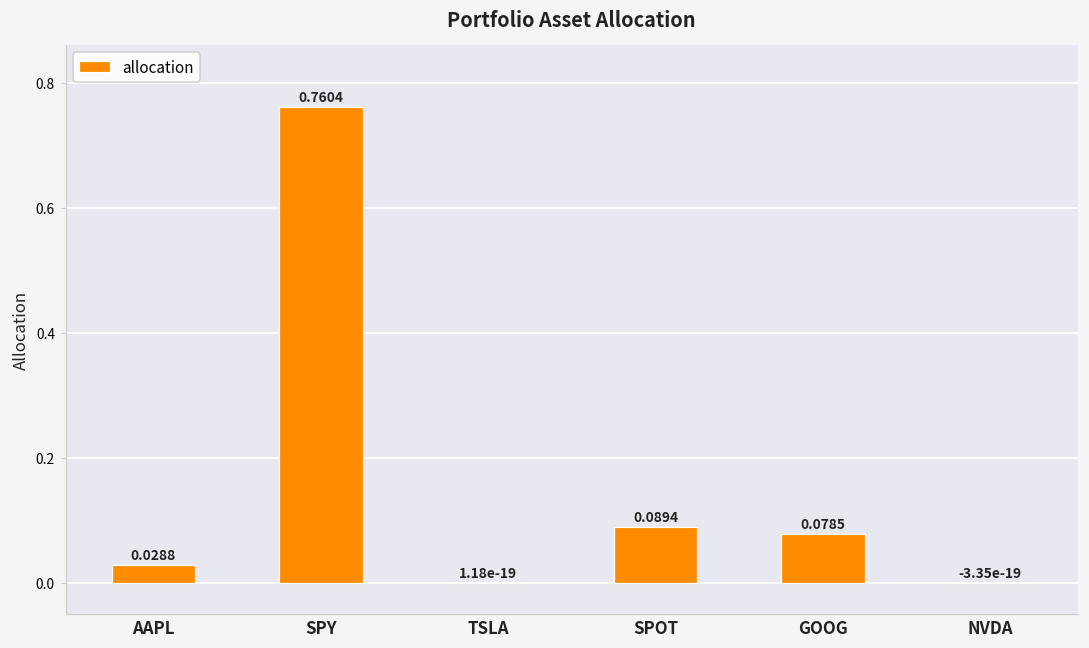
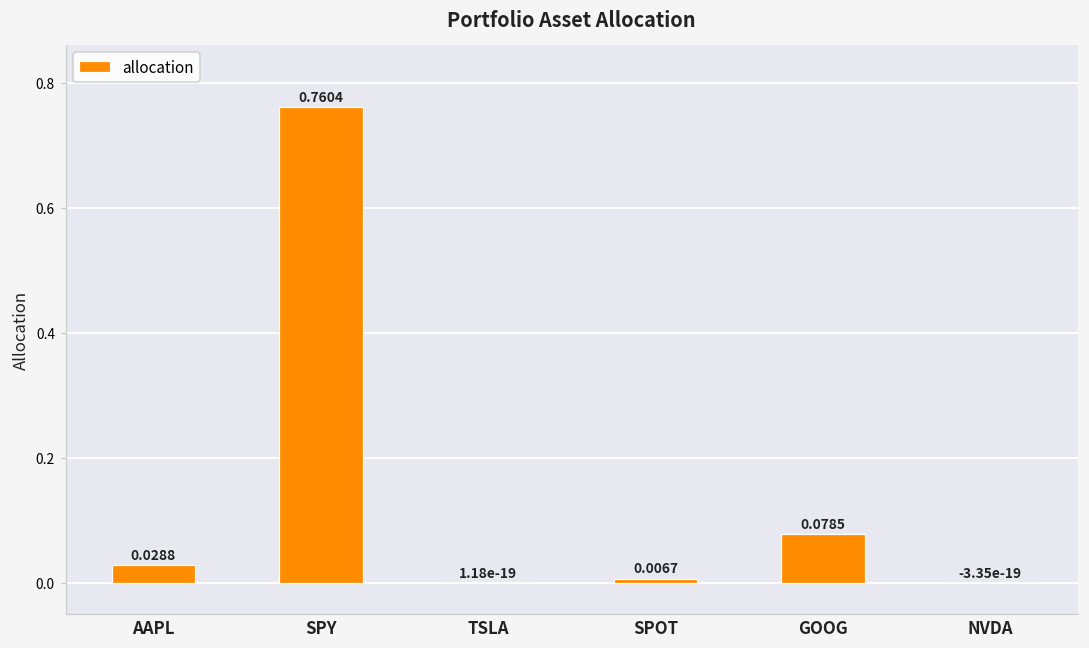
SPOT: 0.0894 -> 0.0067
